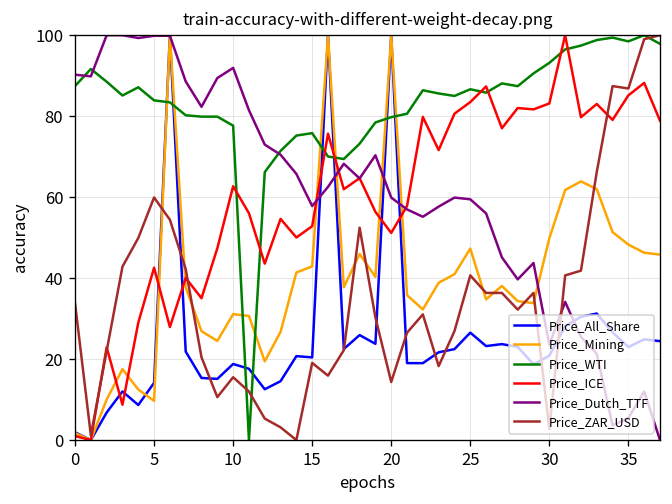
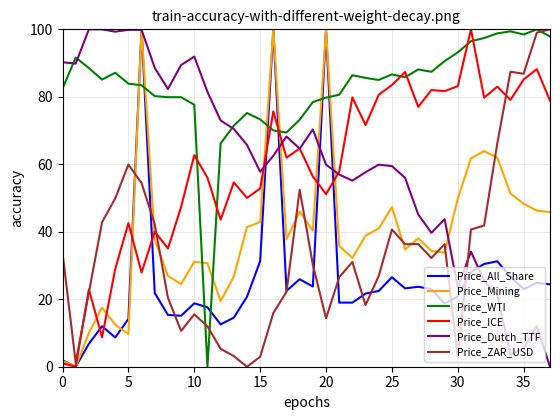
Price_WTI, 0: 87 -> 82
Price_All_Share, 15: 20 -> 31
Price_WTI, 15: 76 -> 73
Price_ZAR_USD, 15: 19 -> 3
